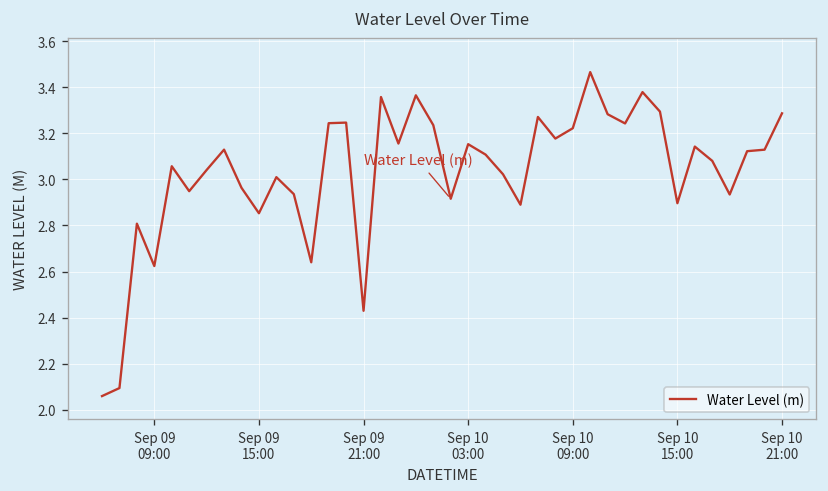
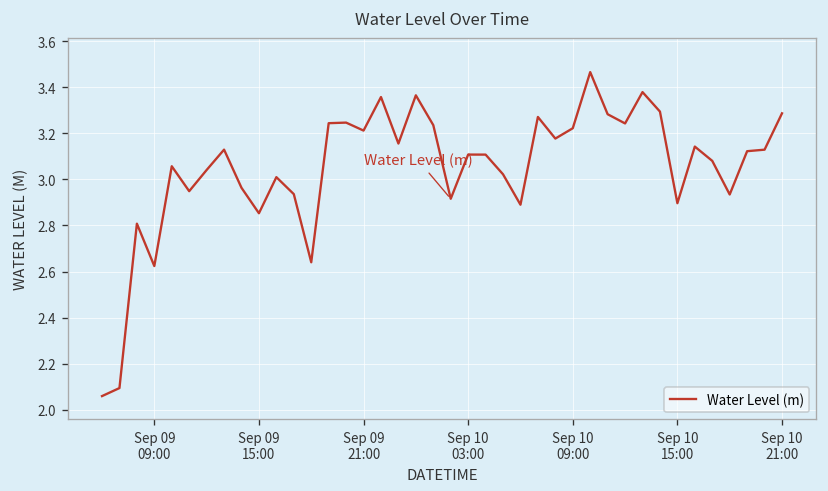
Sep 09 21:00: 2.43 -> 3.21
Sep 10 03:00: 3.15 -> 3.11
